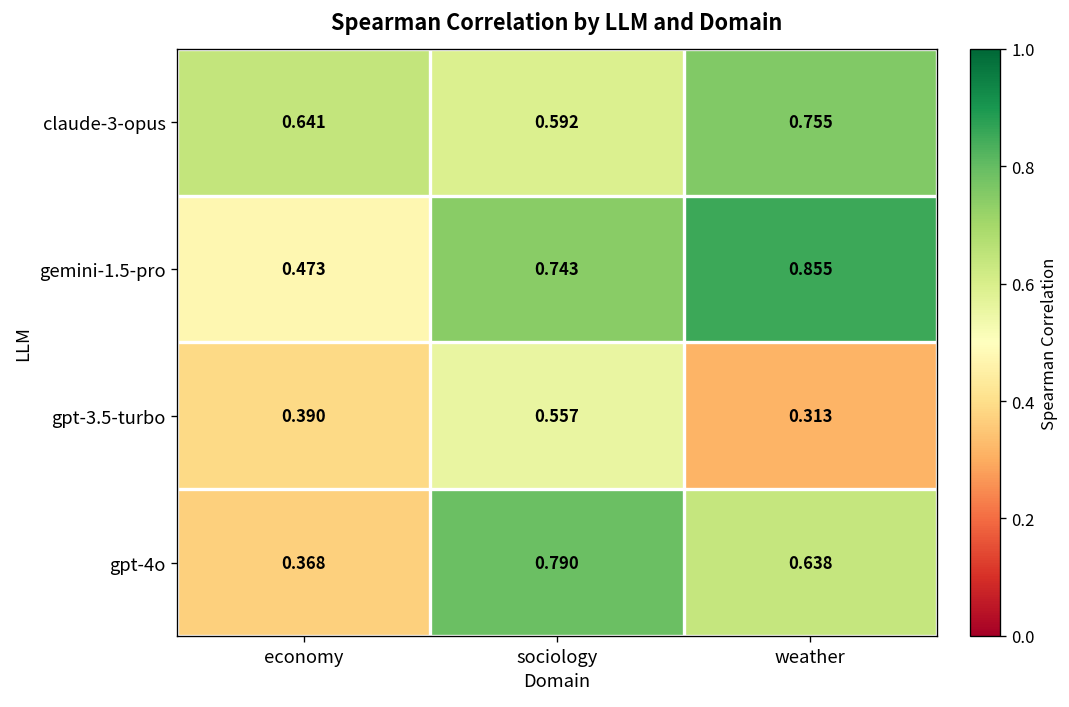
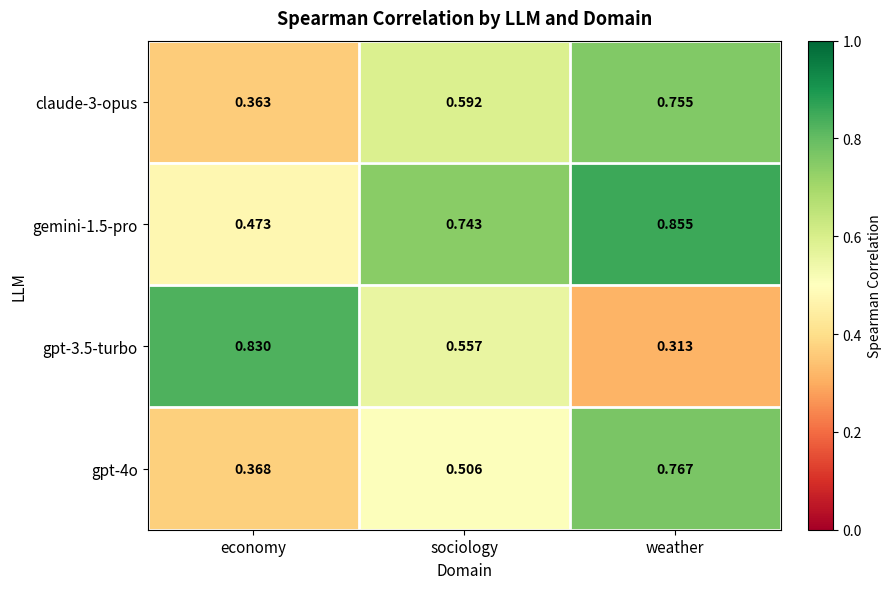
claude-3-opus, economy: 0.641 -> 0.363
gpt-3.5-turbo, economy: 0.390 -> 0.830
gpt-4o, sociology: 0.790 -> 0.506
gpt-4o, weather: 0.638 -> 0.767
